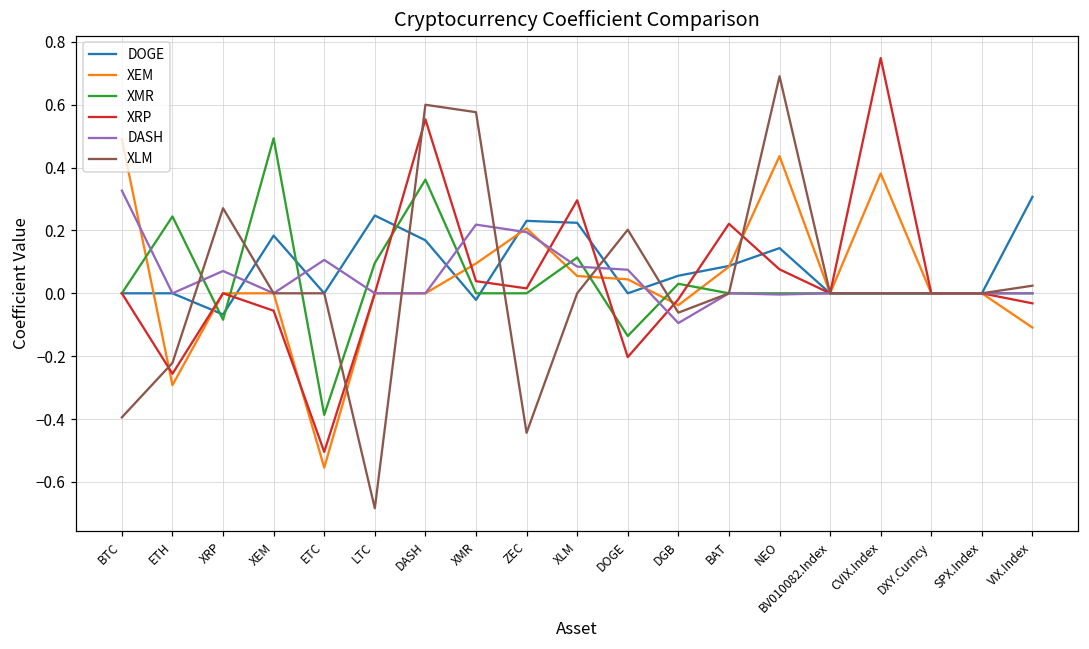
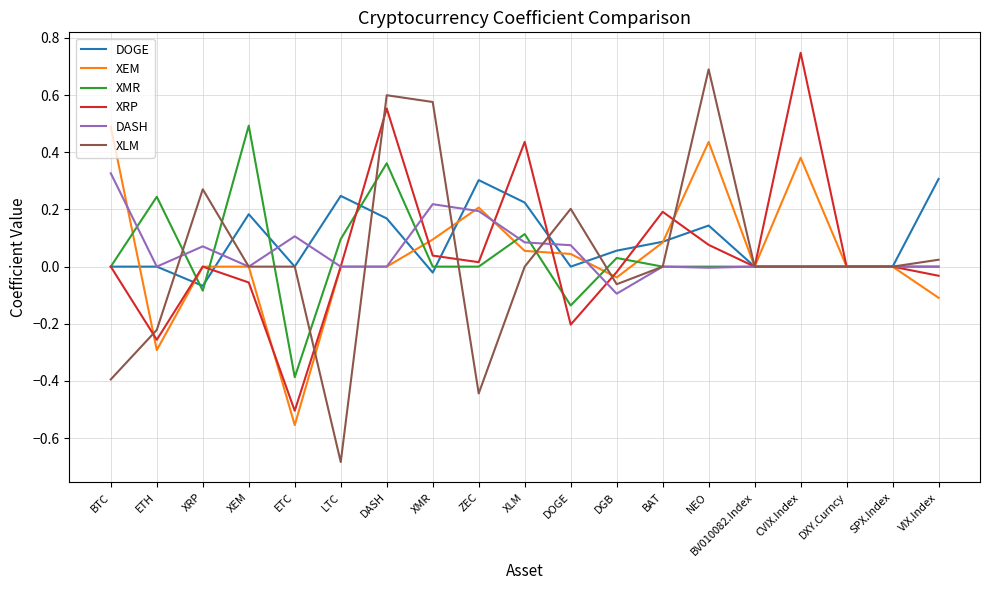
DOGE, ZEC: 0.23 -> 0.30
XRP, XLM: 0.30 -> 0.44
XRP, BAT: 0.22 -> 0.19
